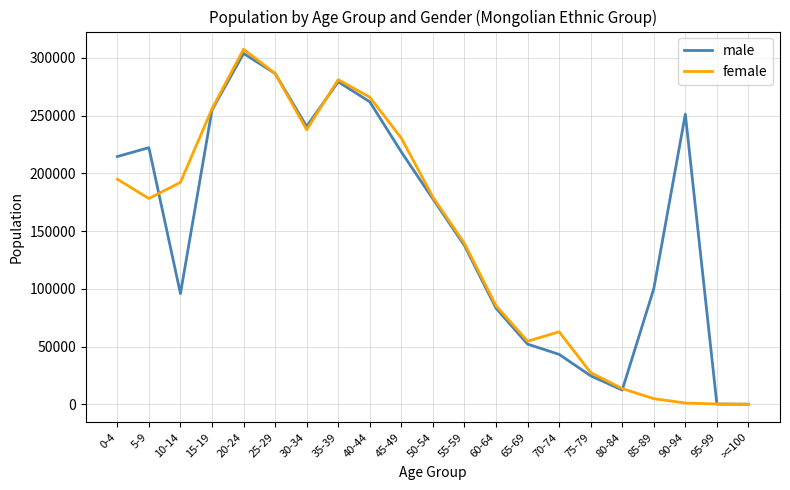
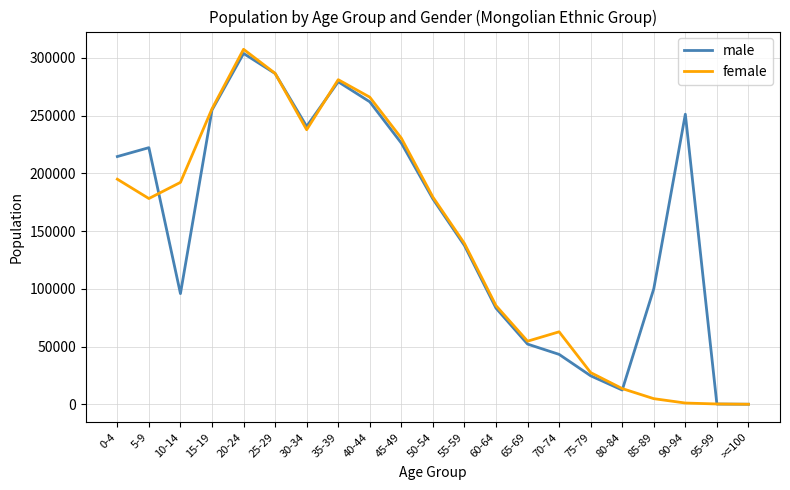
male, 45-49: 218000 -> 226000
